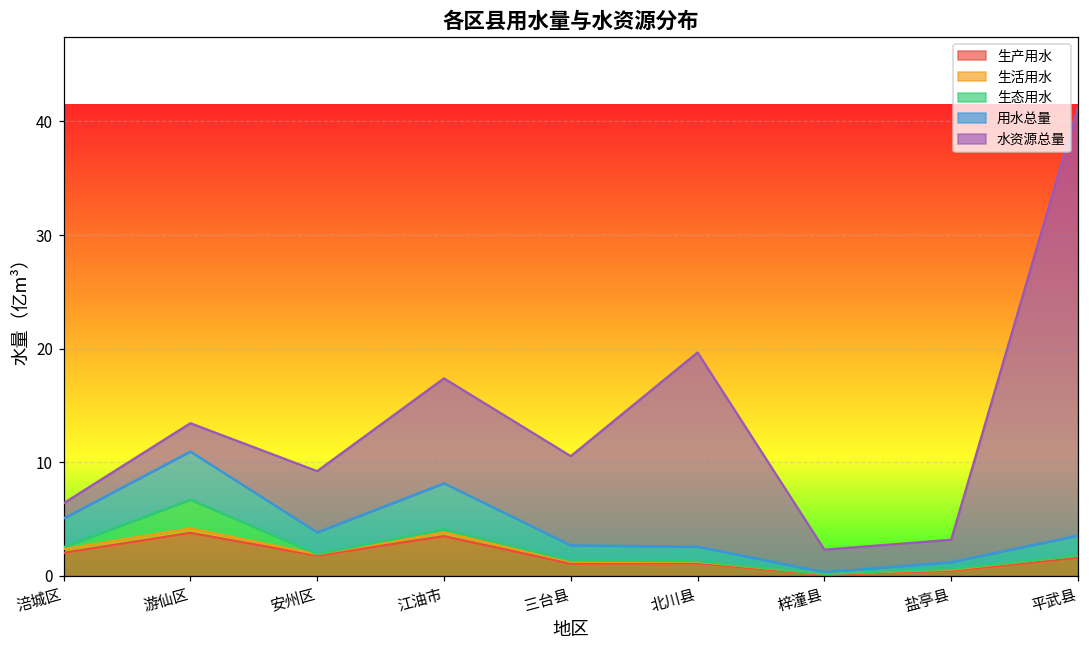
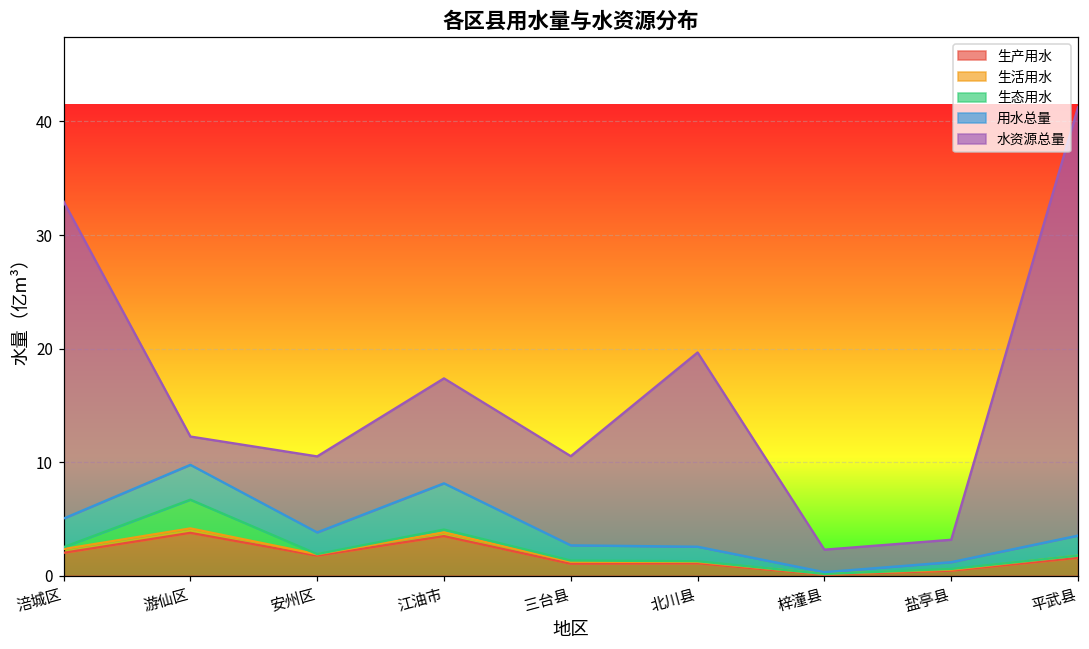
水资源总量, 涪城区: 1.3 -> 27.9
用水总量, 游仙区: 4.2 -> 3.1
水资源总量, 安州区: 5.4 -> 6.7
